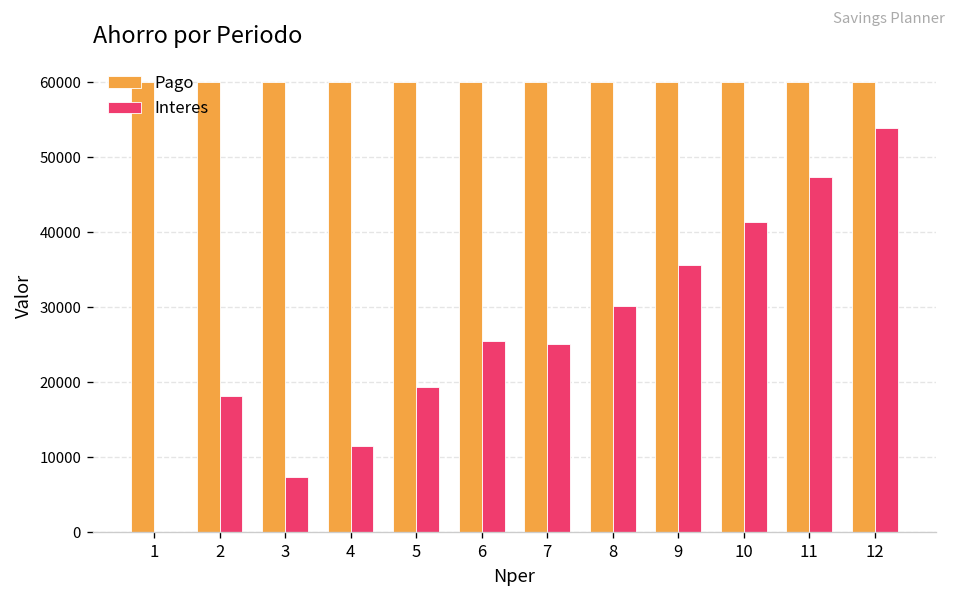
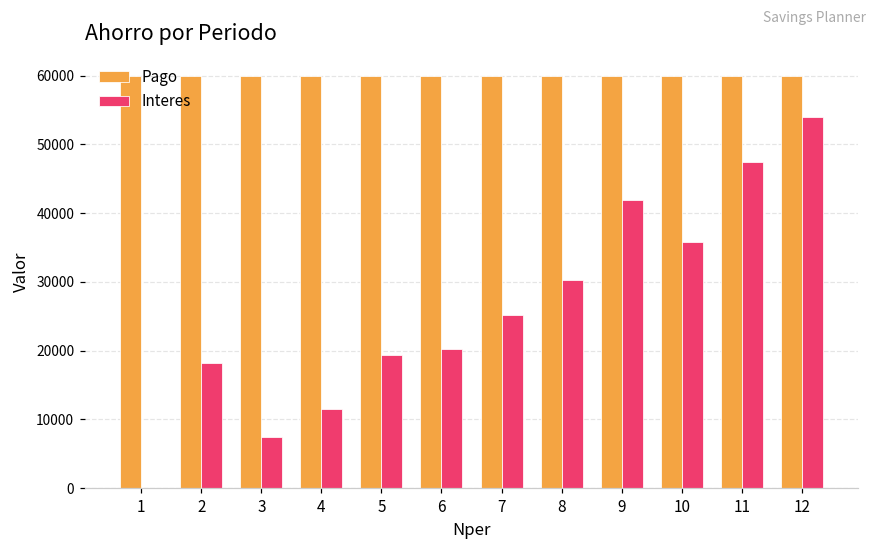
Interes, 6: 26000 -> 20000
Interes, 9: 36000 -> 42000
Interes, 10: 41000 -> 36000
